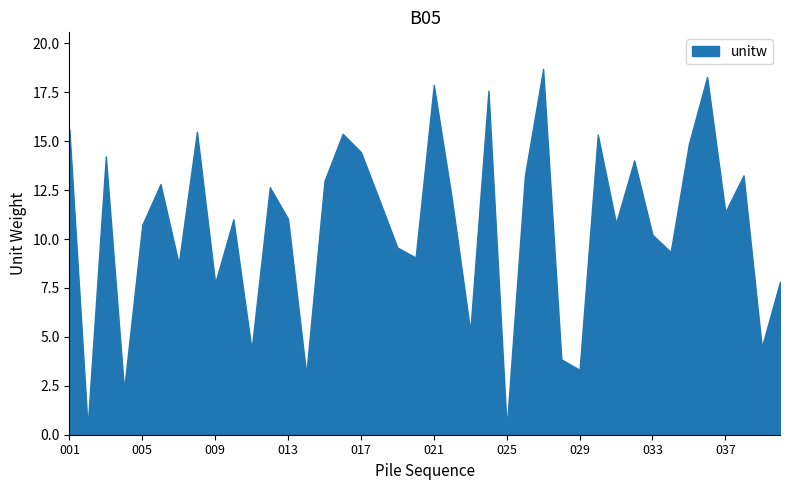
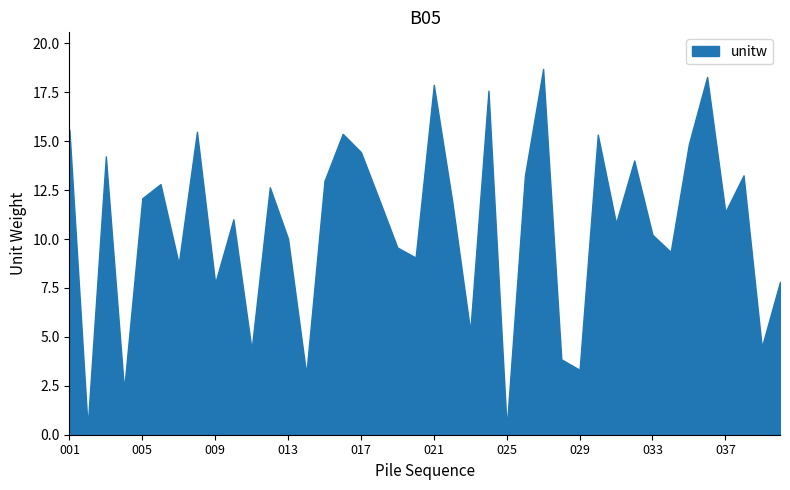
005: 10.7 -> 12.1
013: 11.0 -> 10.0
